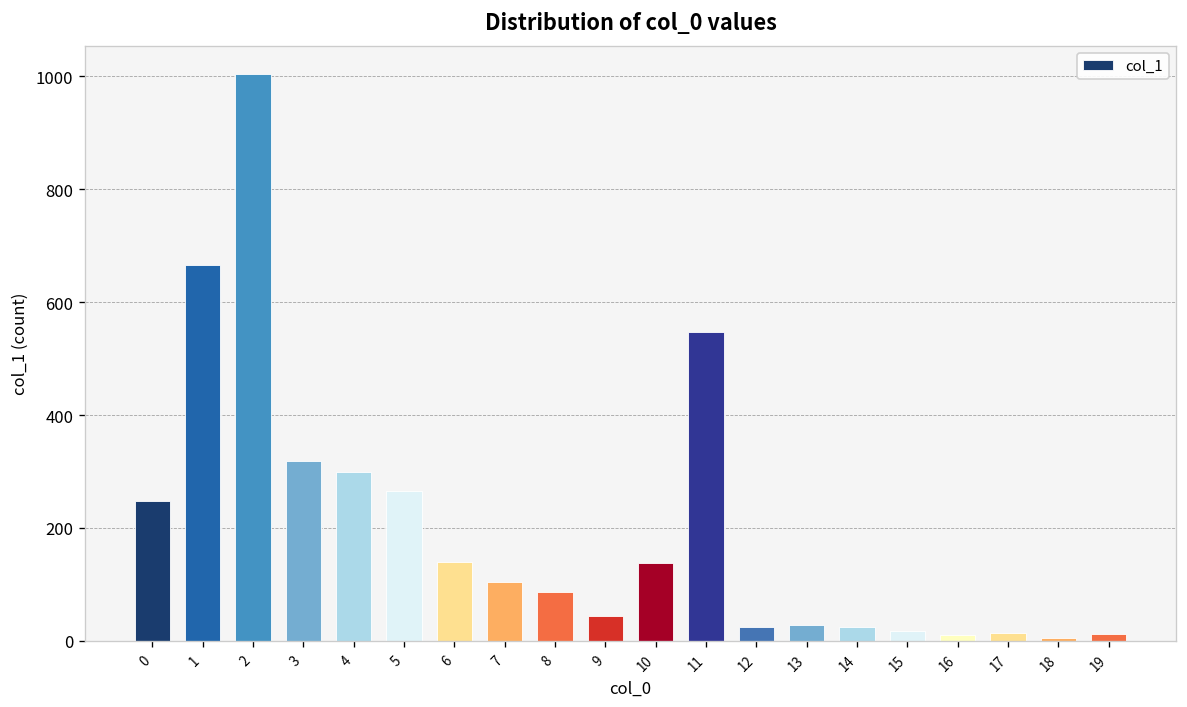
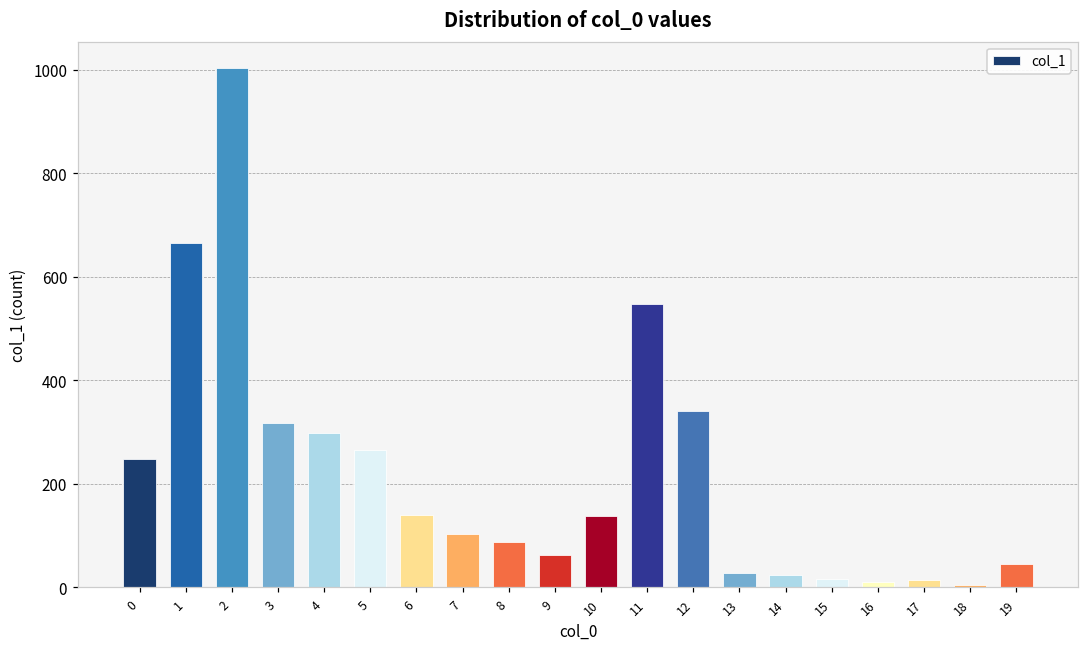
9: 40 -> 60
12: 30 -> 340
19: 10 -> 50
